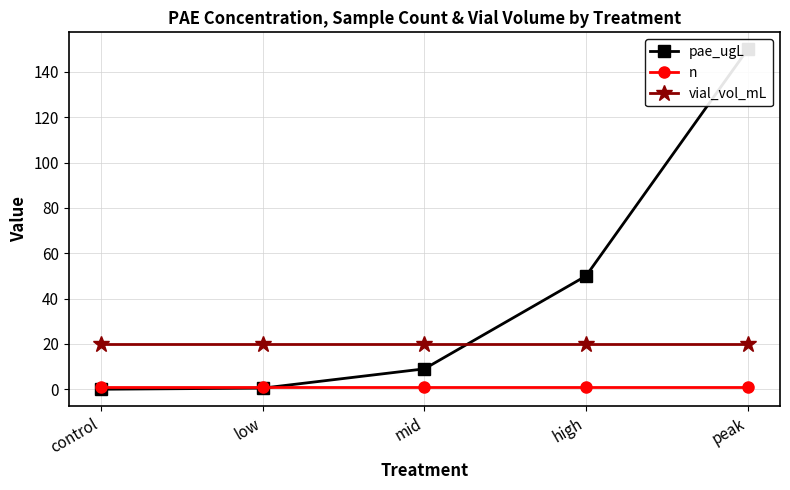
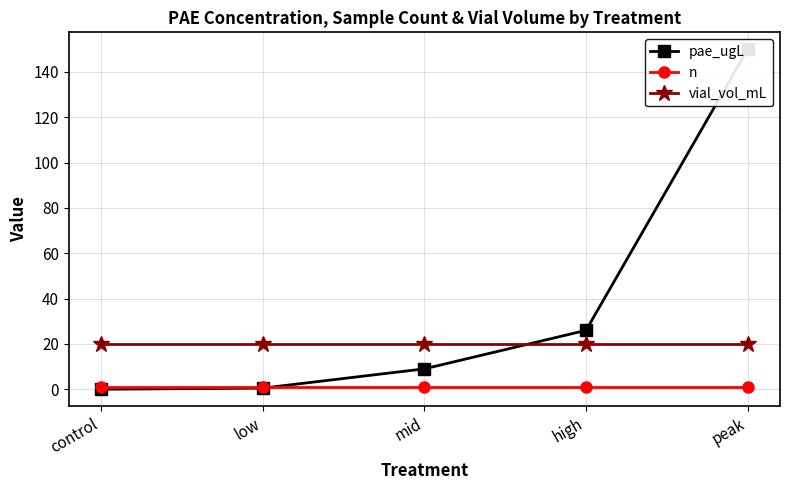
pae_ugL, high: 50 -> 26
